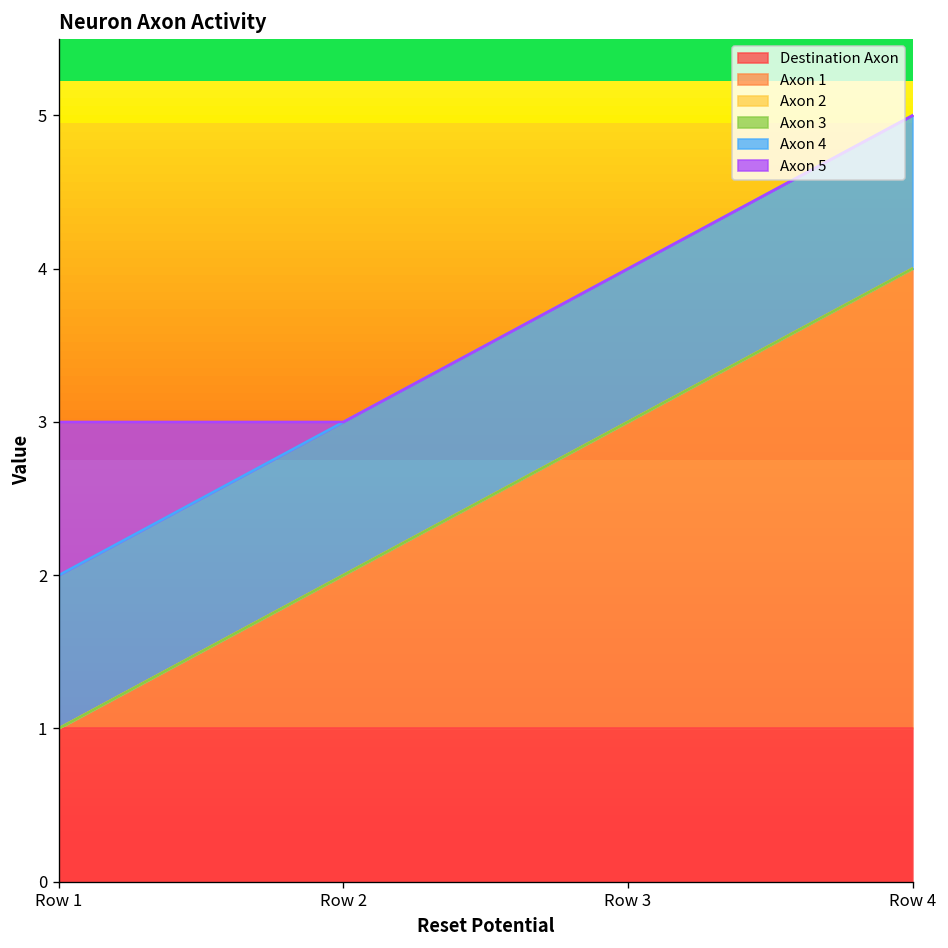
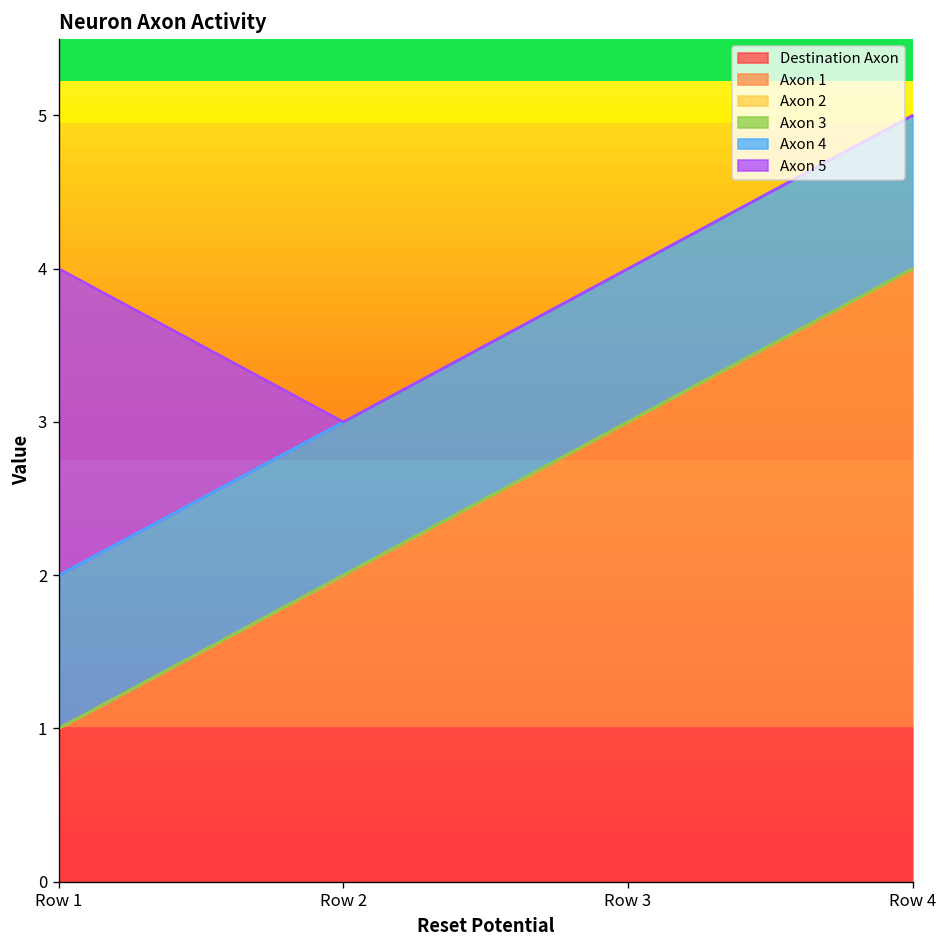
Axon 5, Row 1: 1 -> 2
